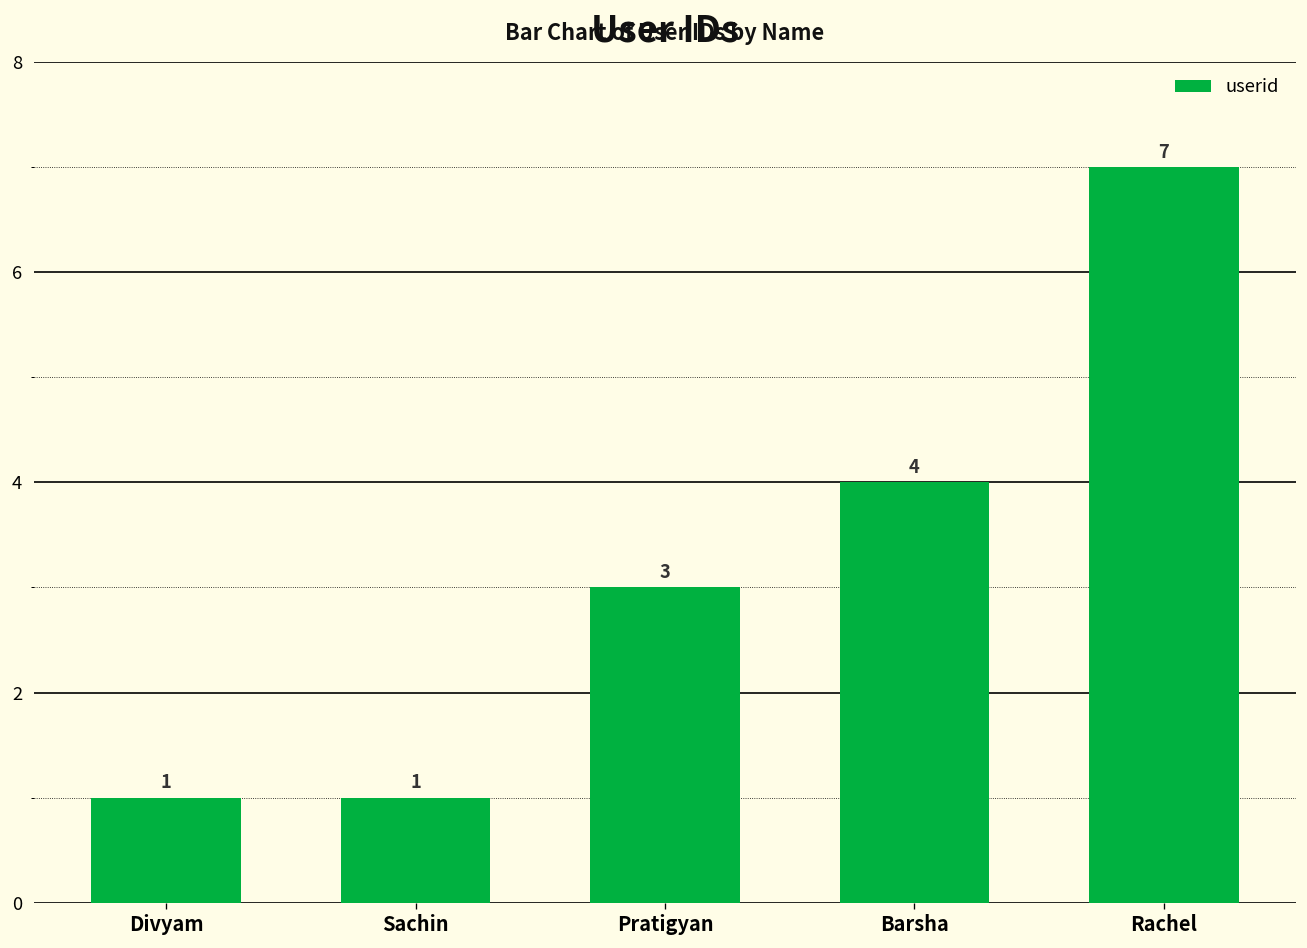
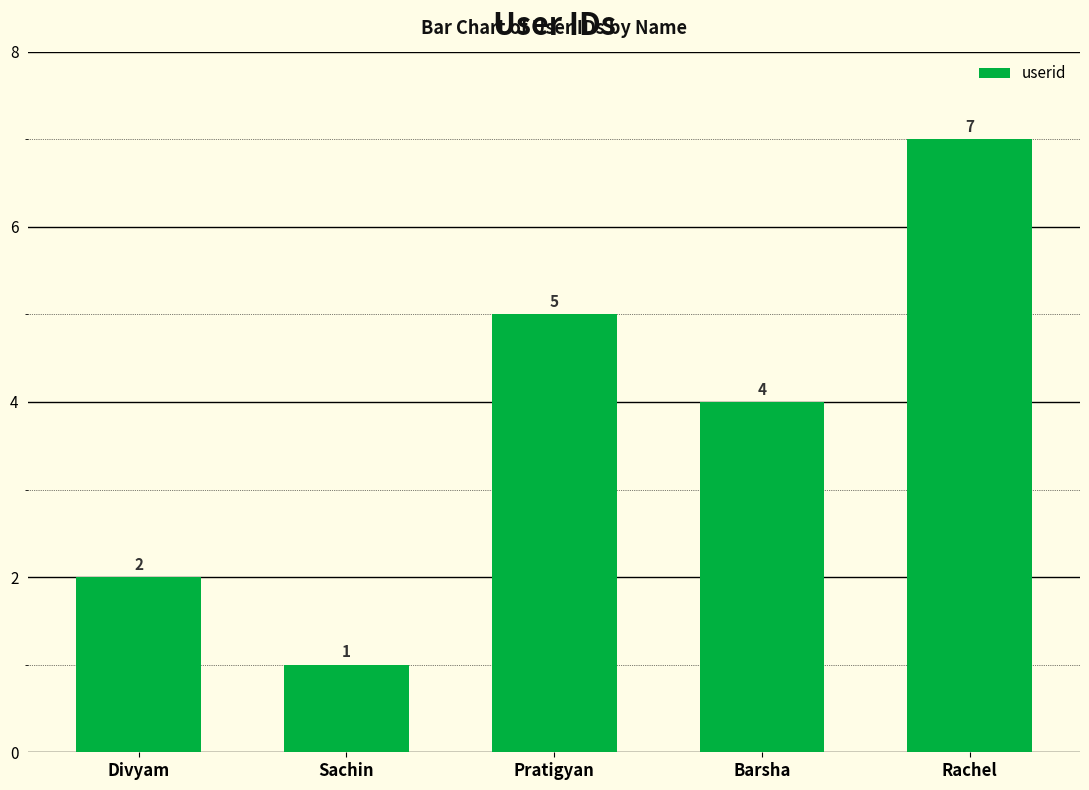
Divyam: 1 -> 2
Pratigyan: 3 -> 5
